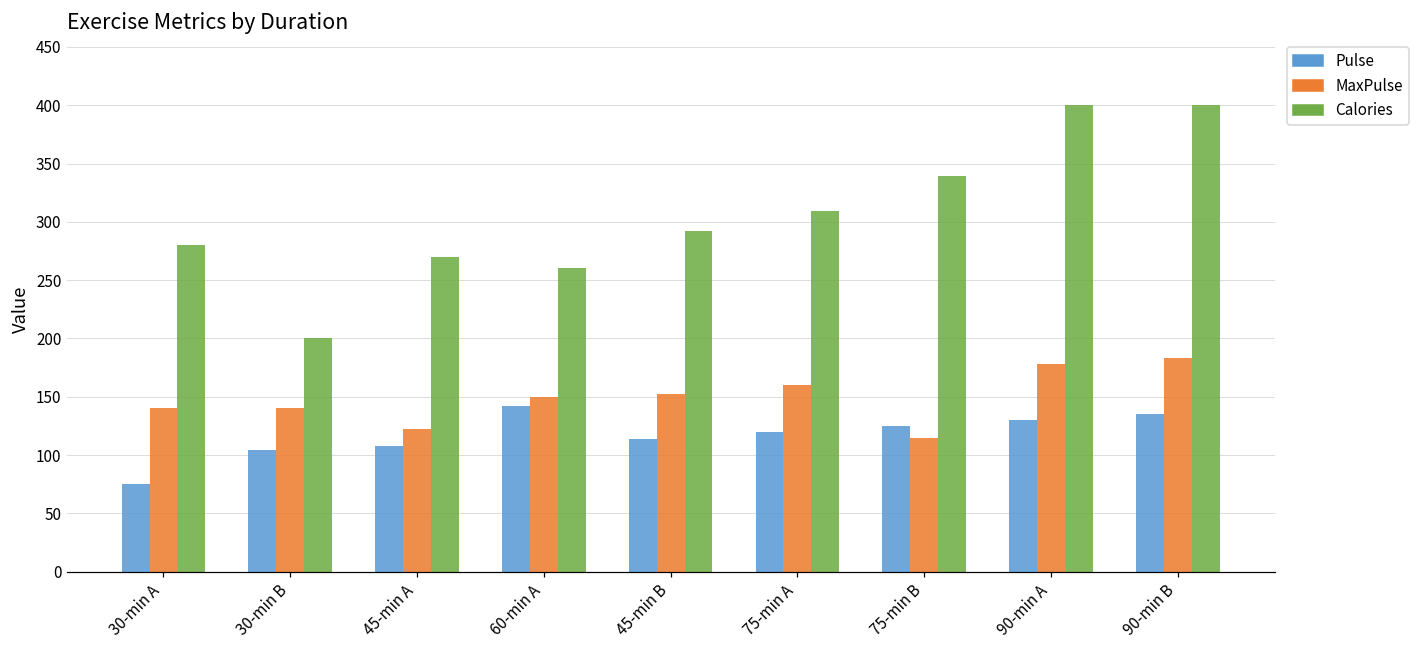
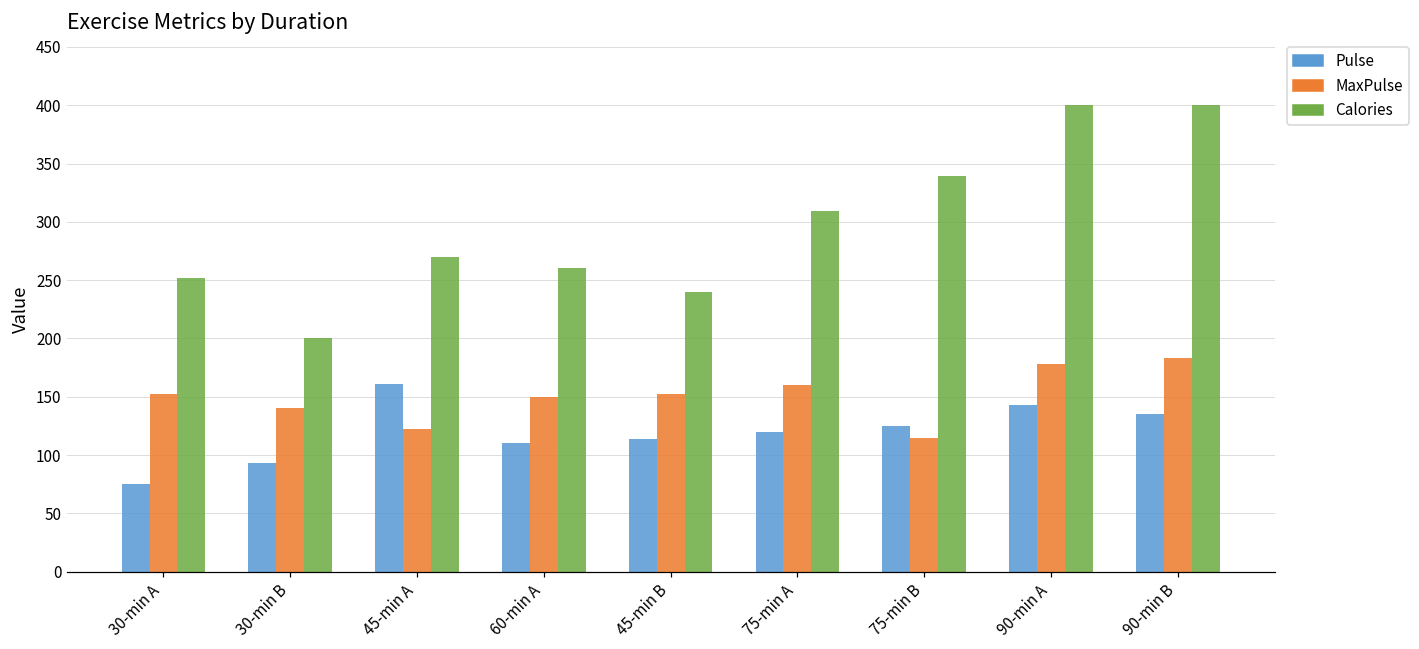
MaxPulse, 30-min A: 140 -> 152
Calories, 30-min A: 280 -> 252
Pulse, 30-min B: 104 -> 93
Pulse, 45-min A: 108 -> 161
Pulse, 60-min A: 142 -> 110
Calories, 45-min B: 292 -> 240
Pulse, 90-min A: 130 -> 143
